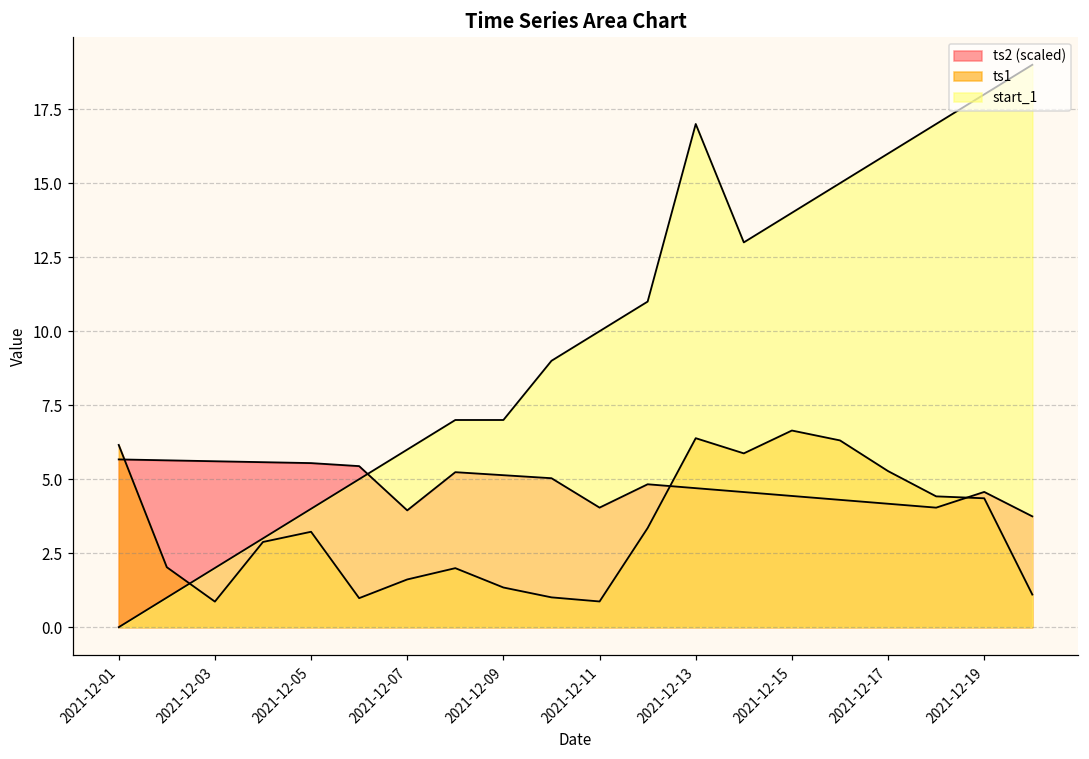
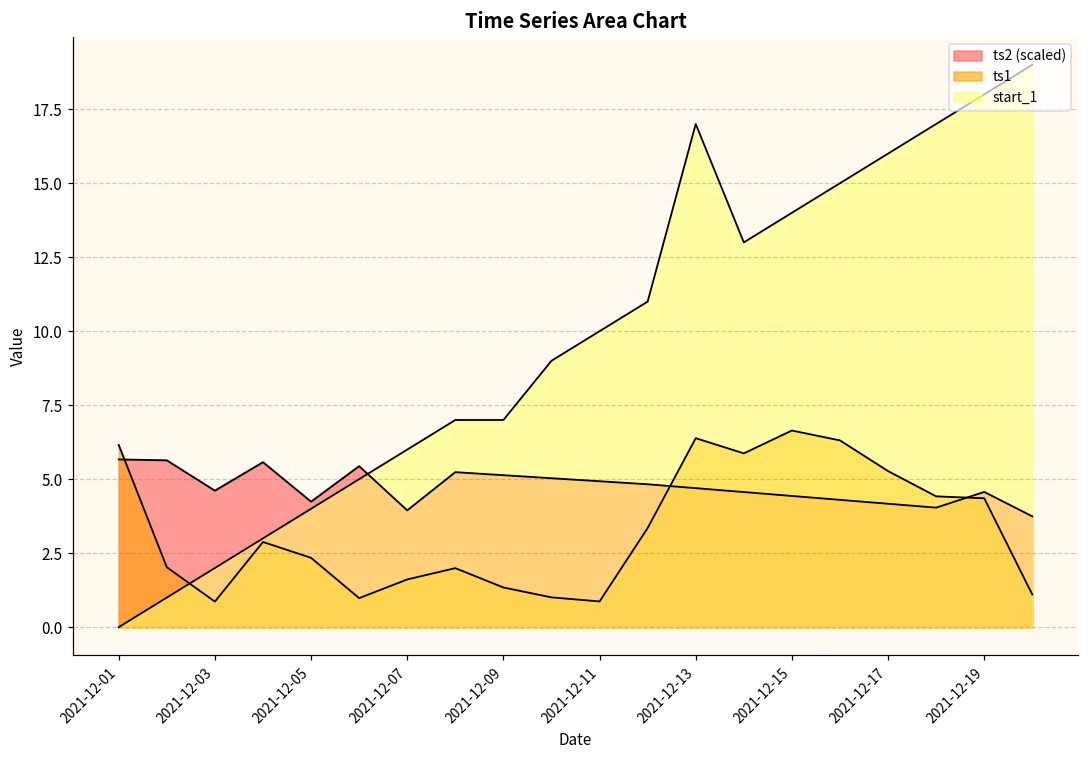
ts2 (scaled), 2021-12-03: 5.6 -> 4.6
ts2 (scaled), 2021-12-05: 5.5 -> 4.2
ts1, 2021-12-05: 3.2 -> 2.3
ts2 (scaled), 2021-12-11: 4.0 -> 4.9
